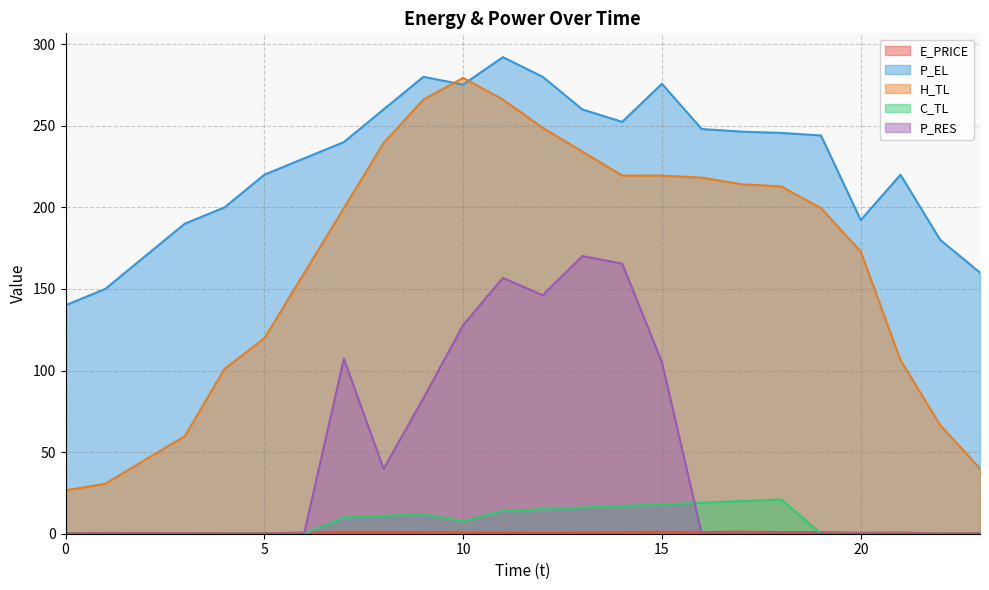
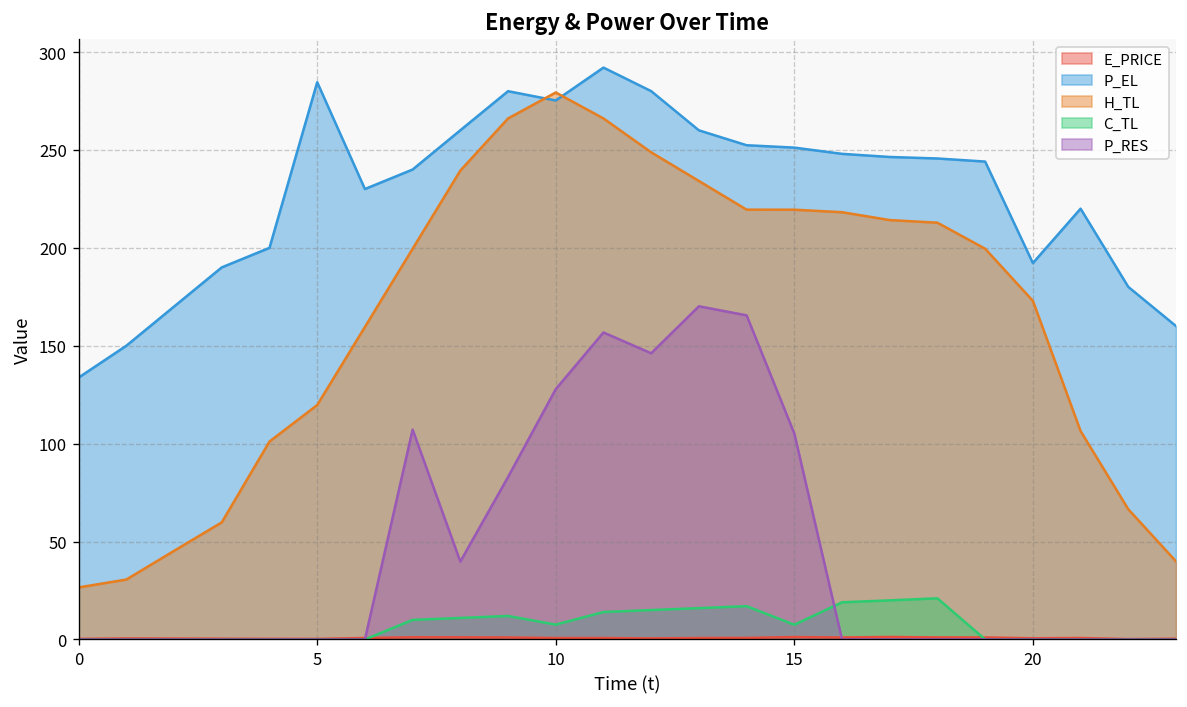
P_EL, 0: 140 -> 134
P_EL, 5: 220 -> 285
P_EL, 15: 276 -> 251
C_TL, 15: 18 -> 8
